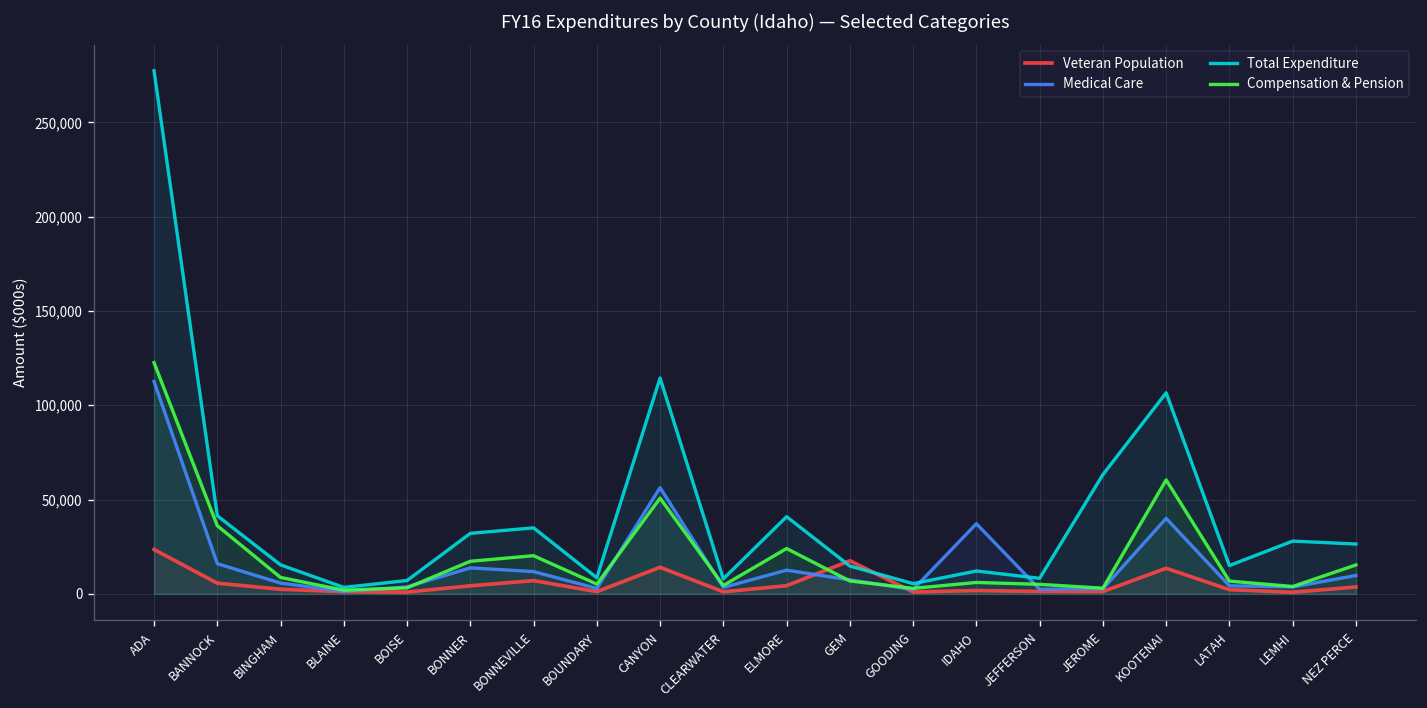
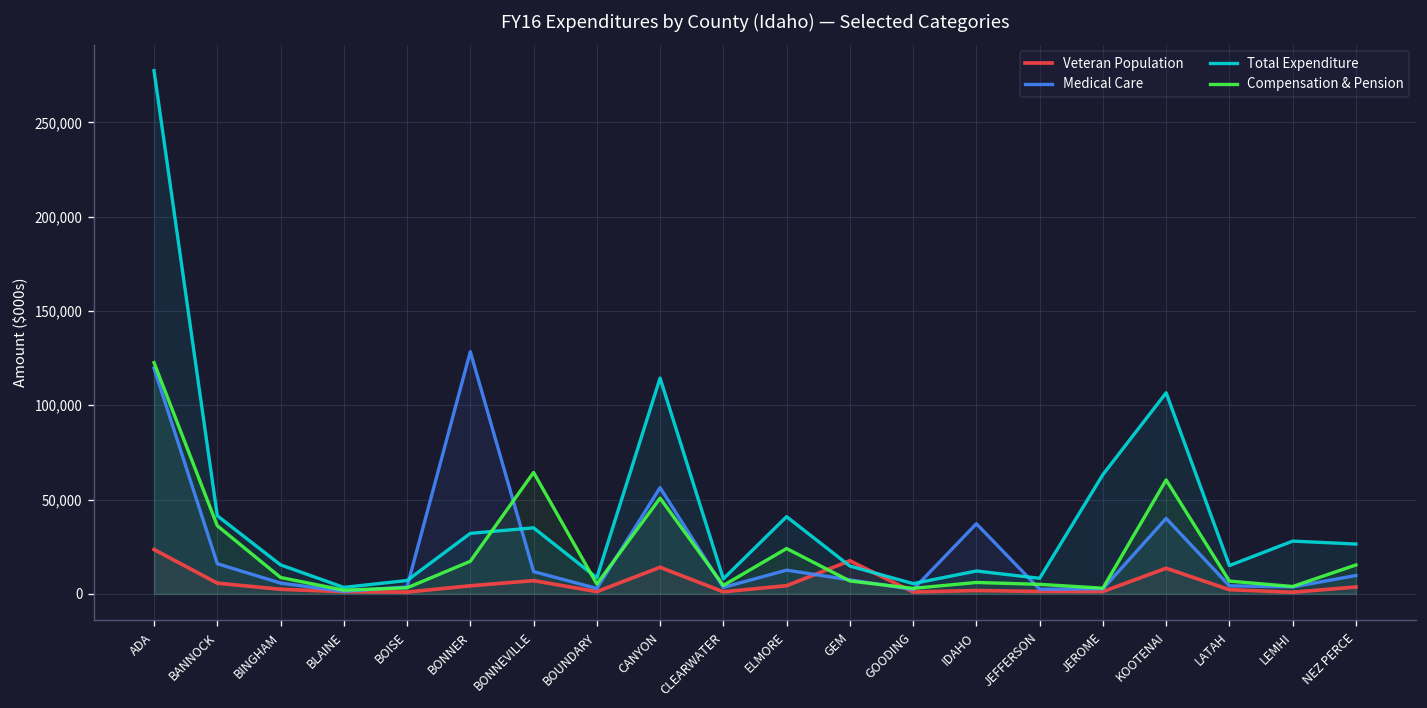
Medical Care, ADA: 113,000 -> 120,000
Medical Care, BONNER: 14,000 -> 128,000
Compensation & Pension, BONNEVILLE: 20,000 -> 64,000
